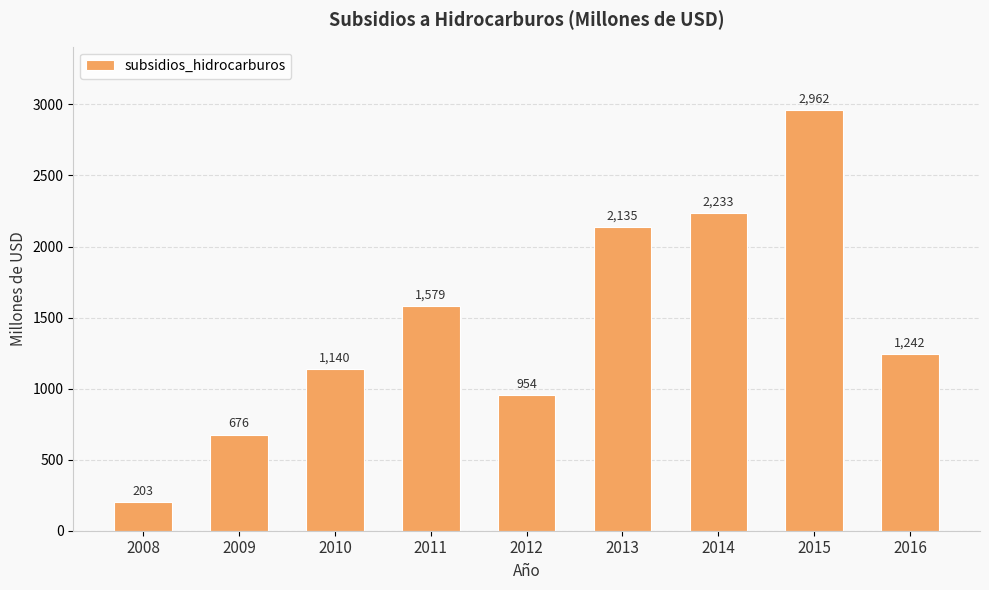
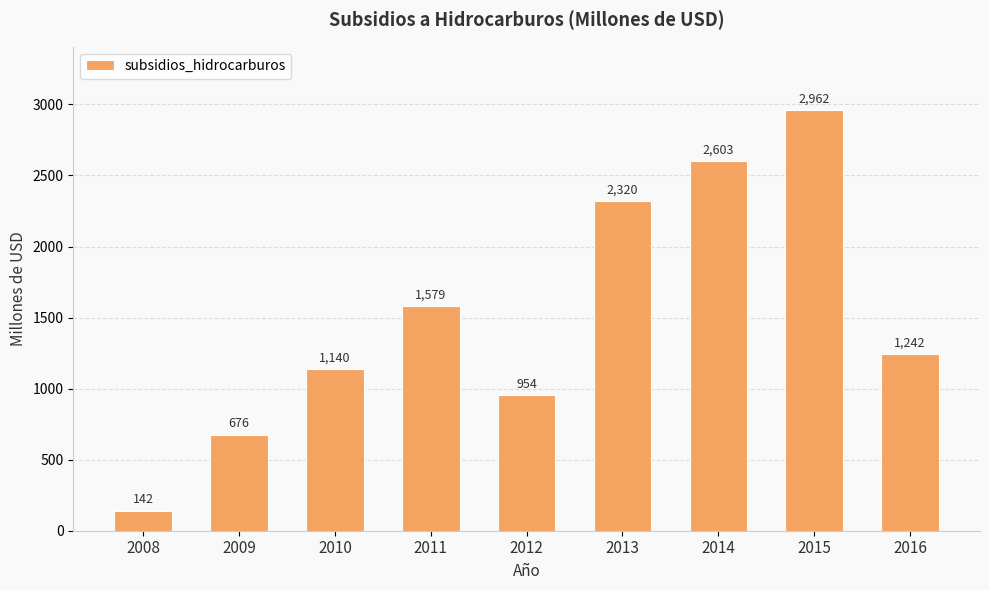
2008: 203 -> 142
2013: 2,135 -> 2,320
2014: 2,233 -> 2,603
